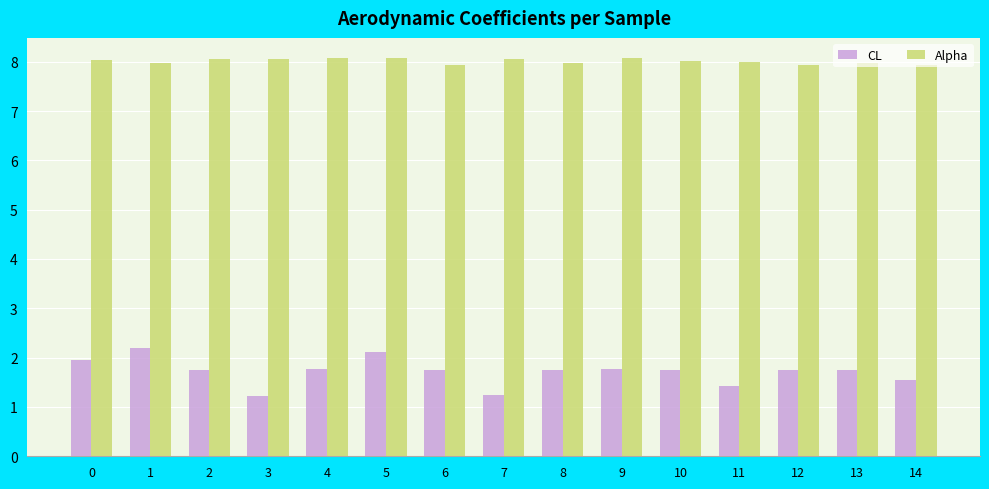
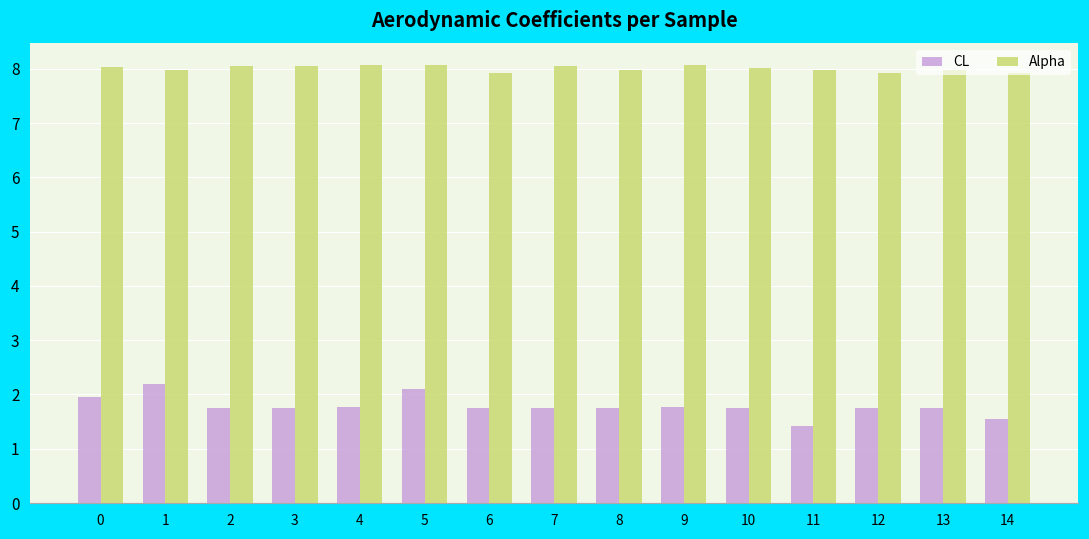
CL, 3: 1.2 -> 1.8
CL, 7: 1.2 -> 1.8
